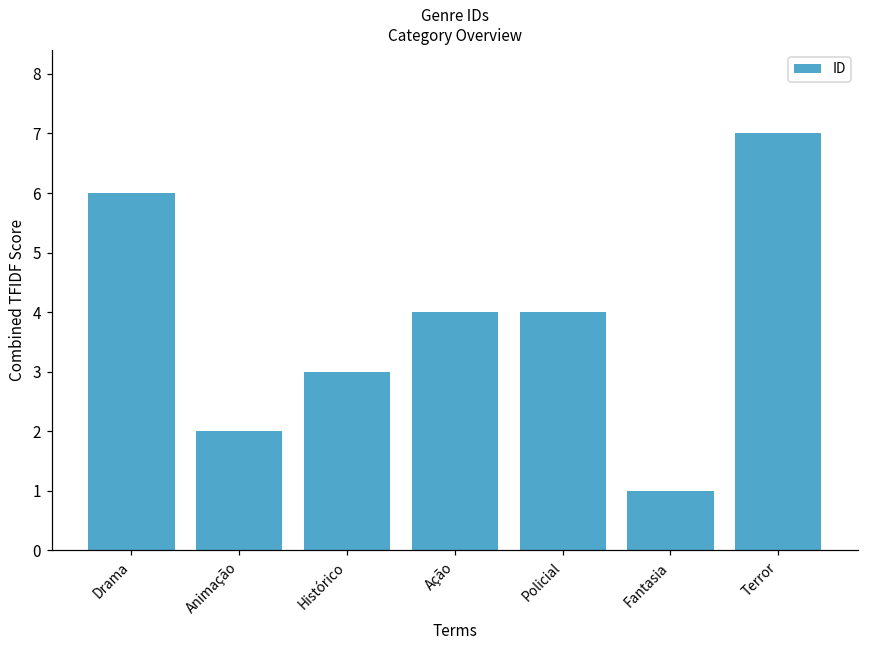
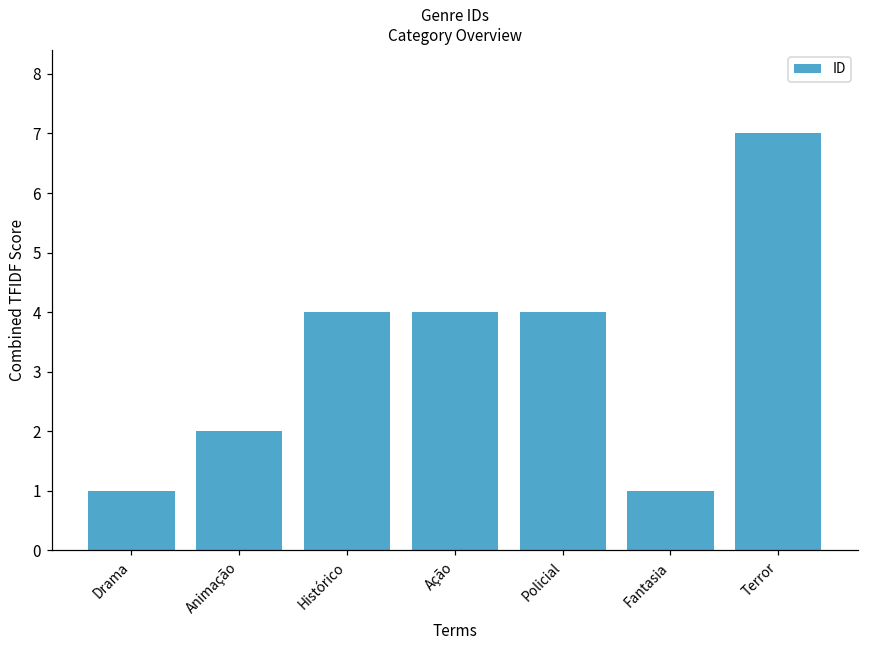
Drama: 6 -> 1
Histórico: 3 -> 4
